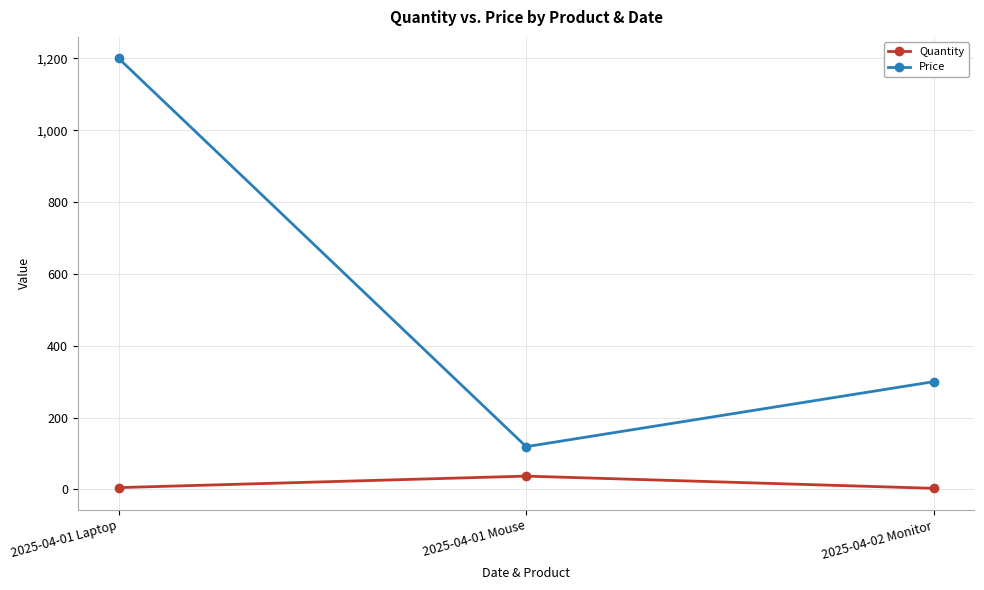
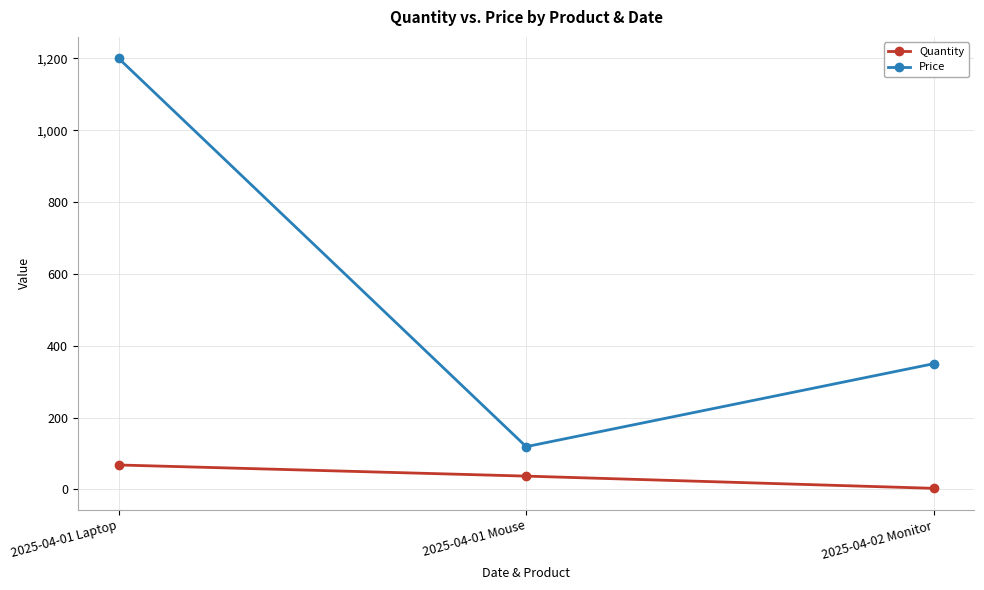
Quantity, 2025-04-01 Laptop: 10 -> 70
Price, 2025-04-02 Monitor: 300 -> 350
